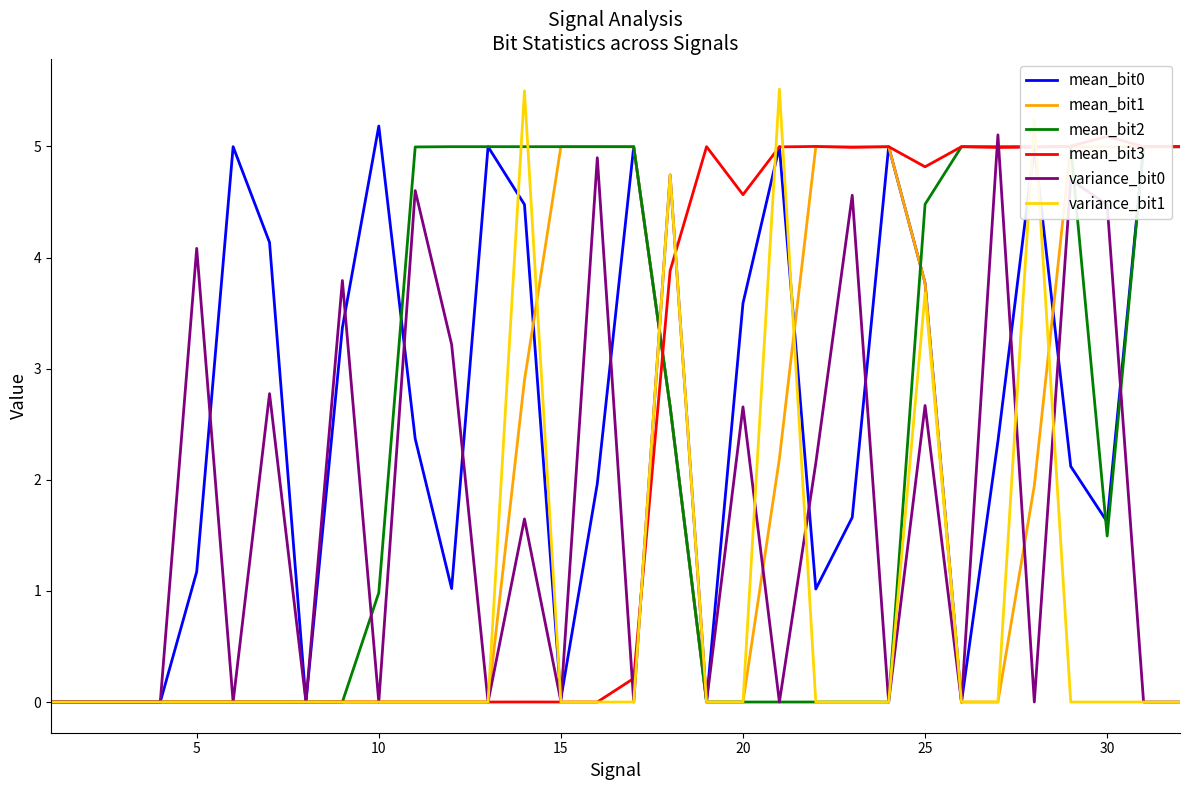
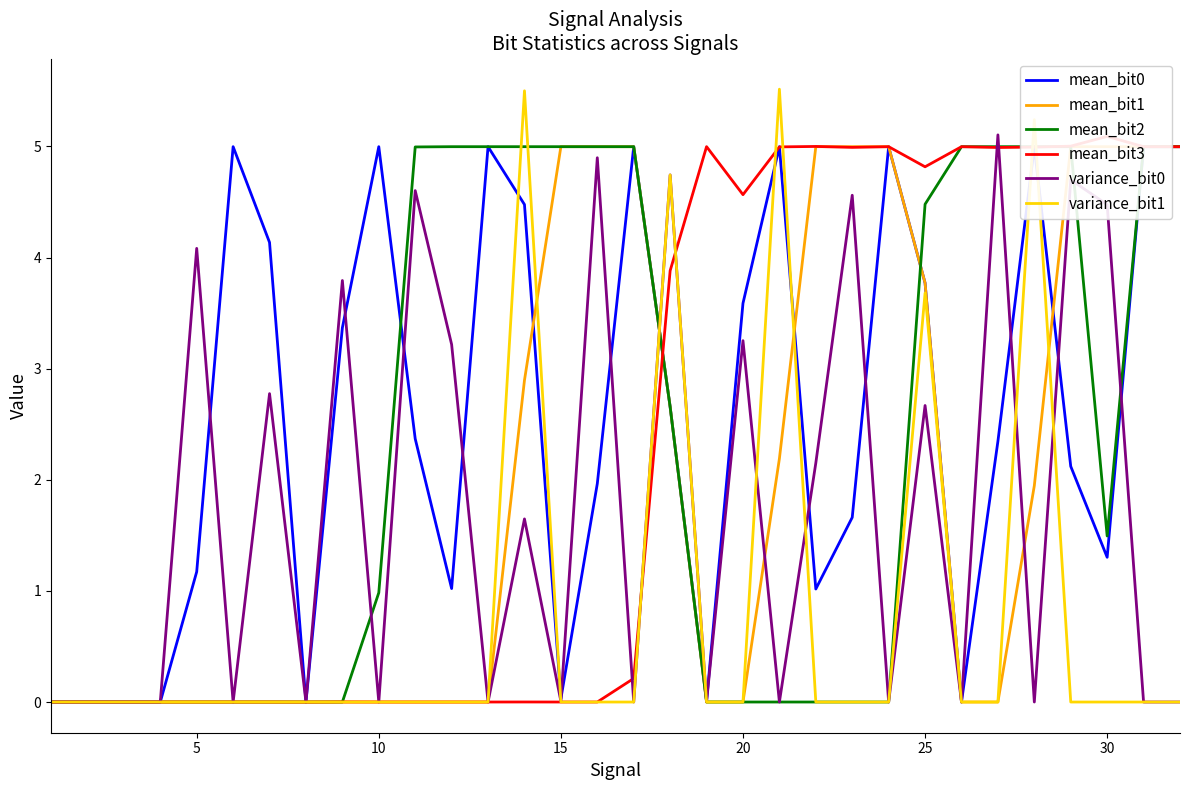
mean_bit0, 10: 5.18 -> 5.00
variance_bit0, 20: 2.66 -> 3.25
mean_bit0, 30: 1.62 -> 1.30
